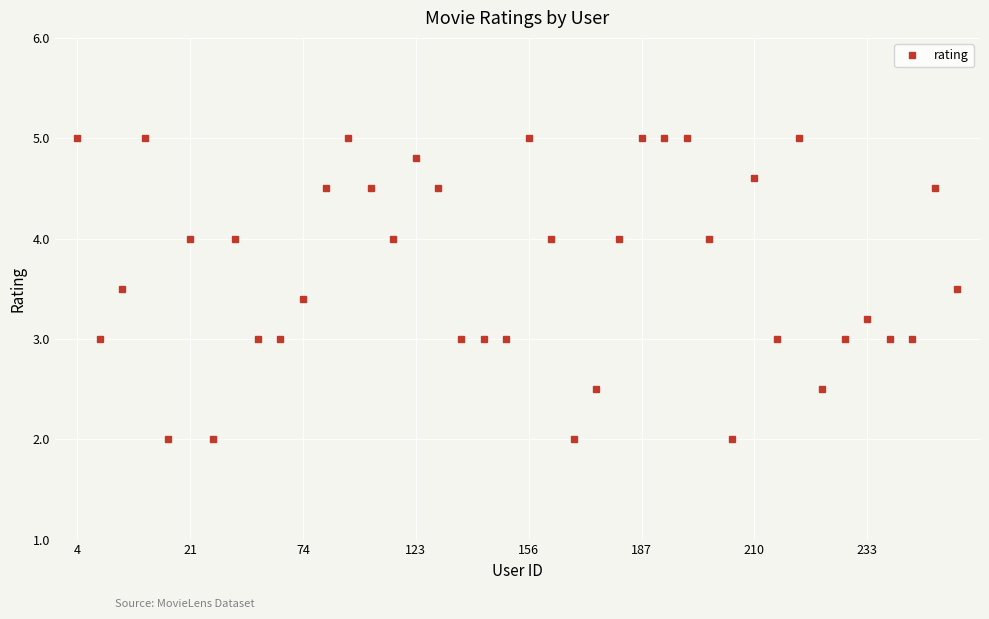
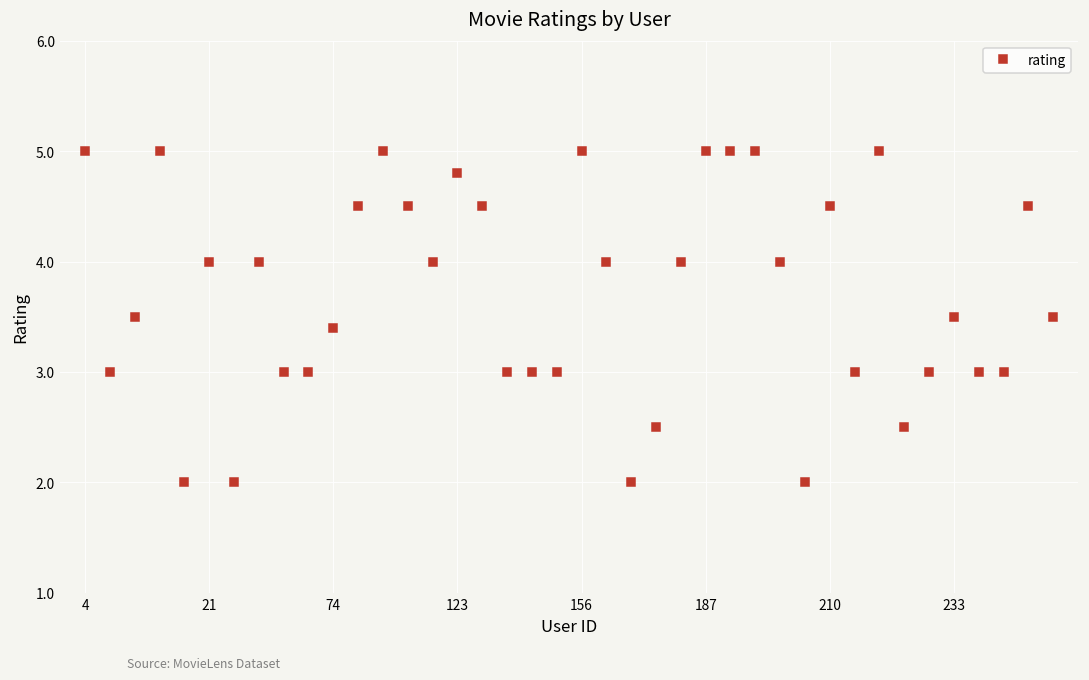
210: 4.6 -> 4.5
233: 3.2 -> 3.5
